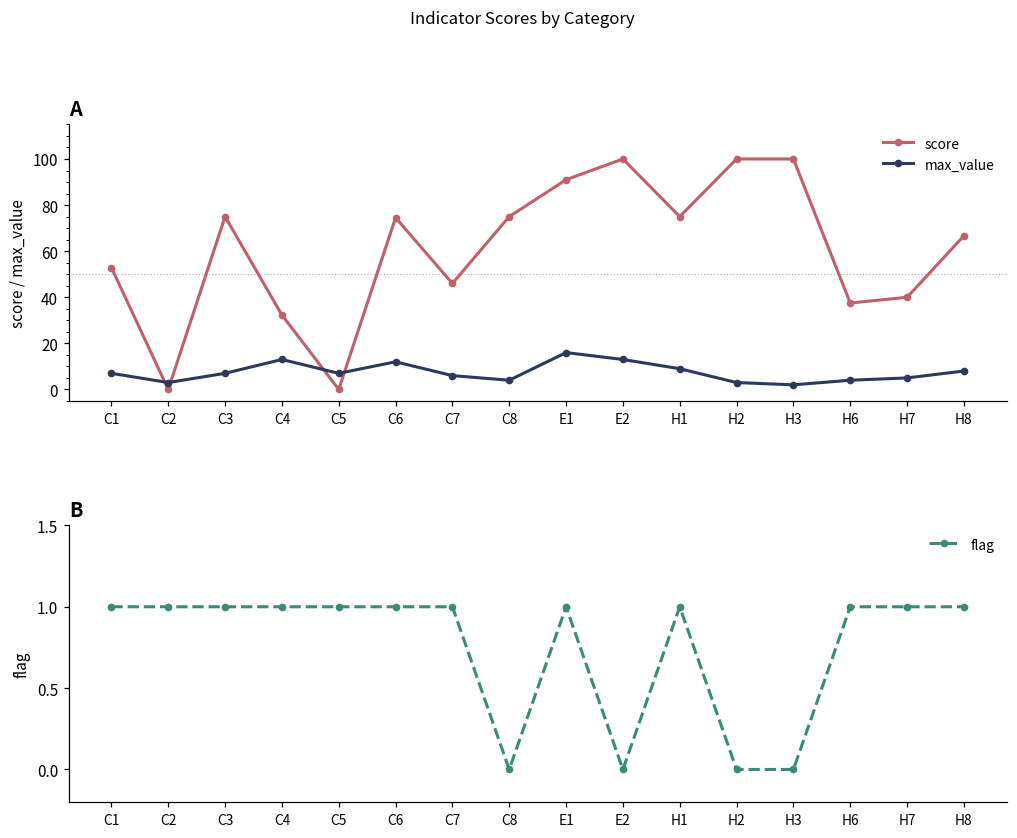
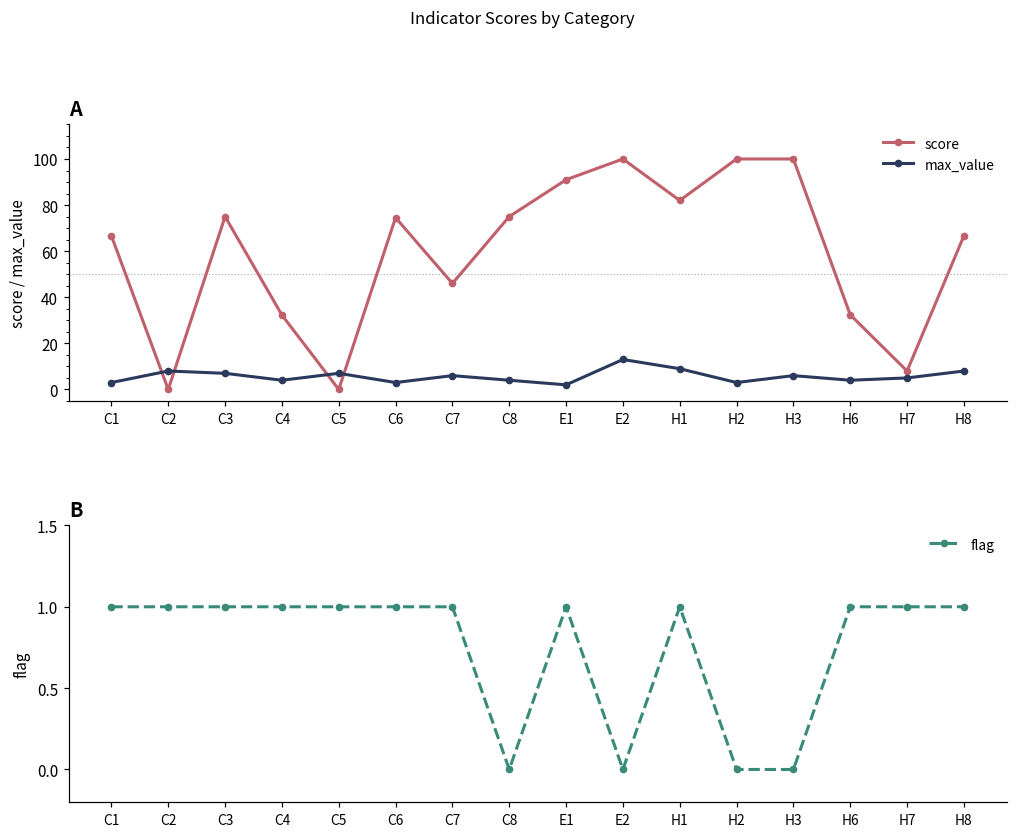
A, score, C1: 53 -> 67
A, max_value, C1: 7 -> 3
A, max_value, C2: 3 -> 8
A, max_value, C4: 13 -> 4
A, max_value, C6: 12 -> 3
A, max_value, E1: 16 -> 2
A, score, H1: 75 -> 82
A, max_value, H3: 2 -> 6
A, score, H6: 38 -> 32
A, score, H7: 40 -> 8
